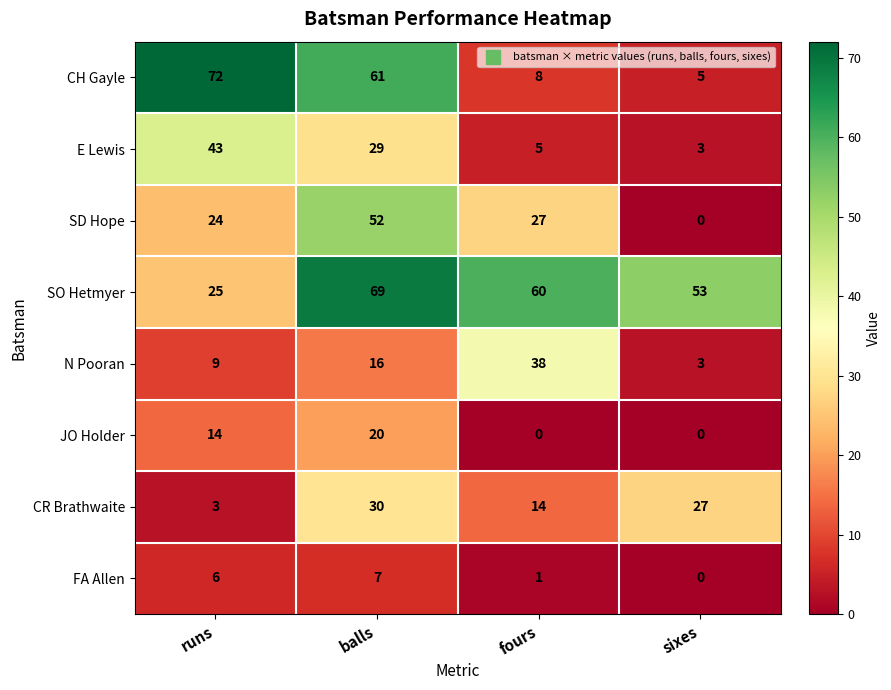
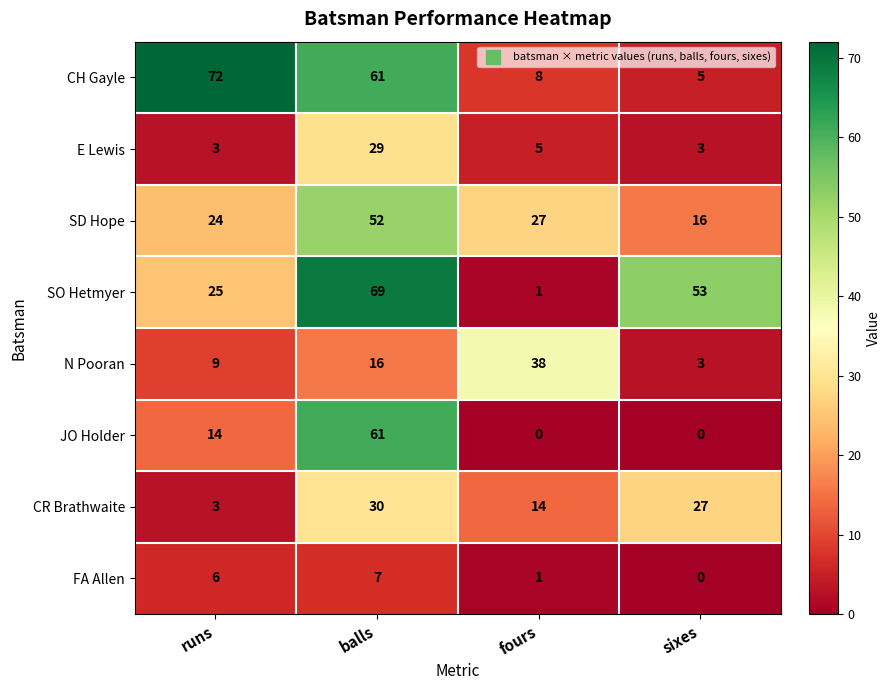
E Lewis, runs: 43 -> 3
SD Hope, sixes: 0 -> 16
SO Hetmyer, fours: 60 -> 1
JO Holder, balls: 20 -> 61
